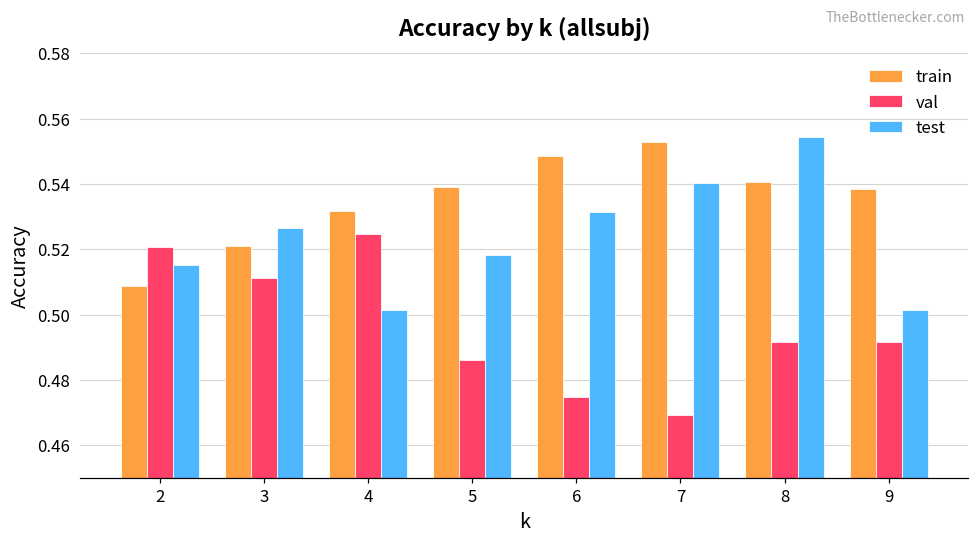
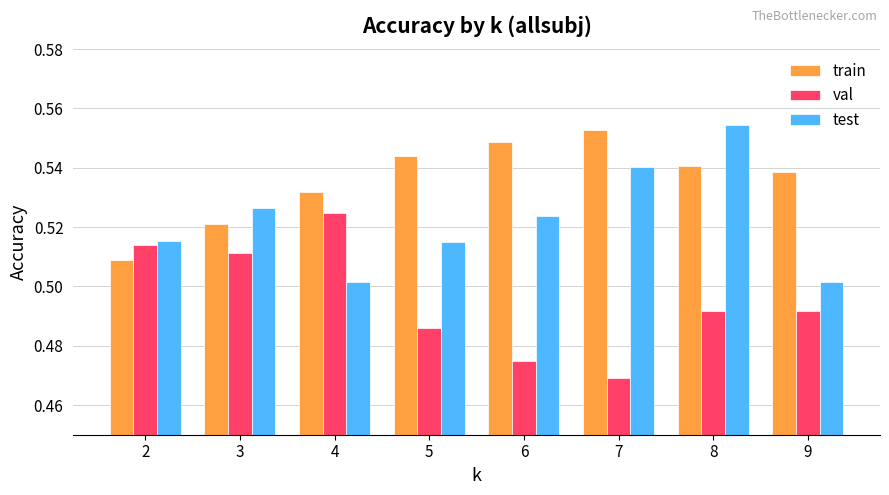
val, 2: 0.521 -> 0.514
train, 5: 0.539 -> 0.544
test, 5: 0.518 -> 0.515
test, 6: 0.531 -> 0.524
